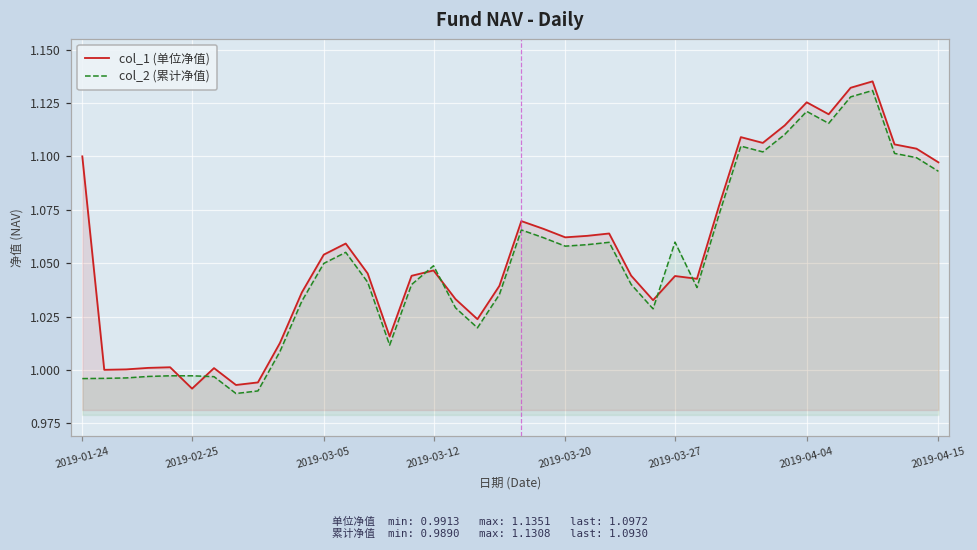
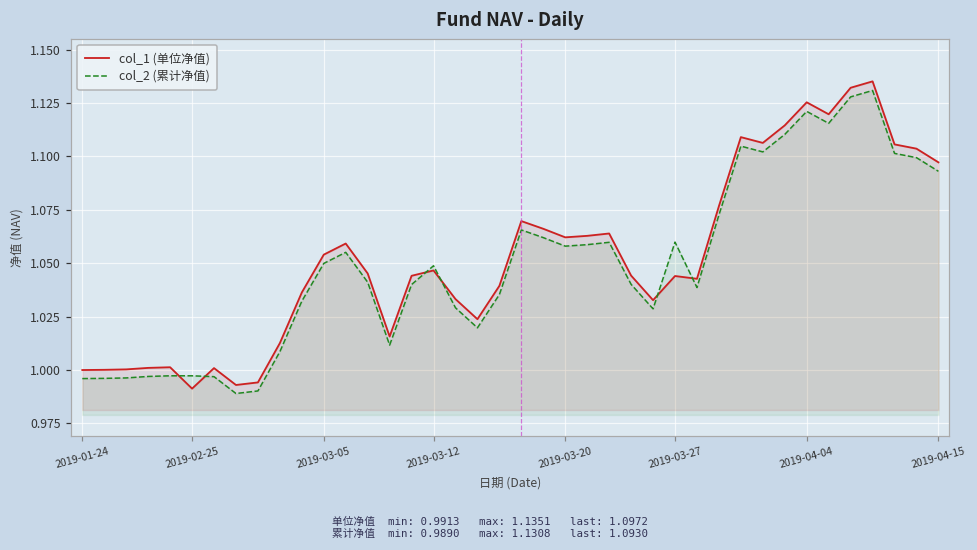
col_1 (单位净值), 2019-01-24: 1.1 -> 1.0
